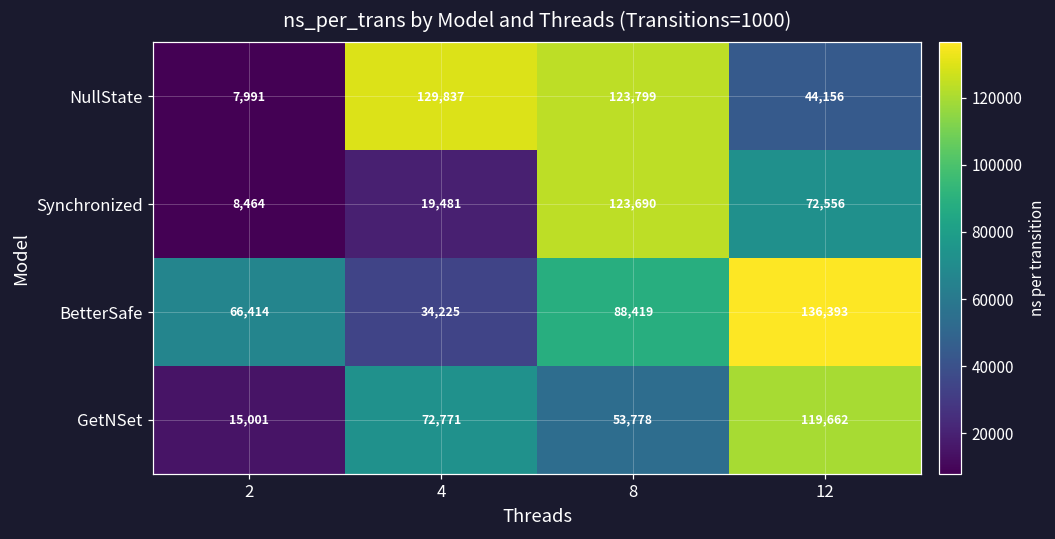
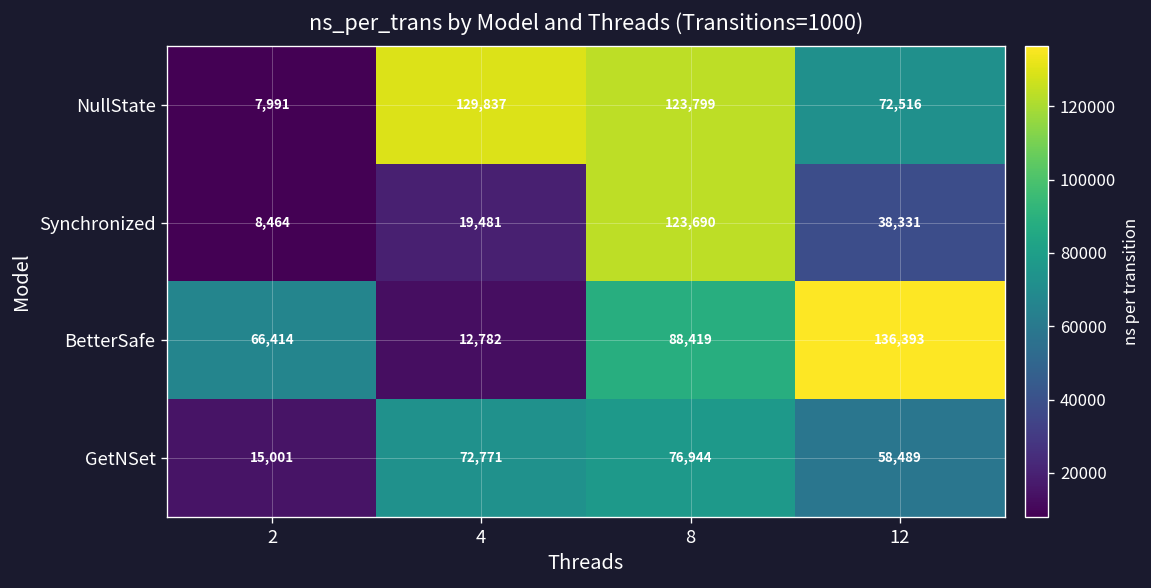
NullState, 12: 44,156 -> 72,516
Synchronized, 12: 72,556 -> 38,331
BetterSafe, 4: 34,225 -> 12,782
GetNSet, 8: 53,778 -> 76,944
GetNSet, 12: 119,662 -> 58,489
